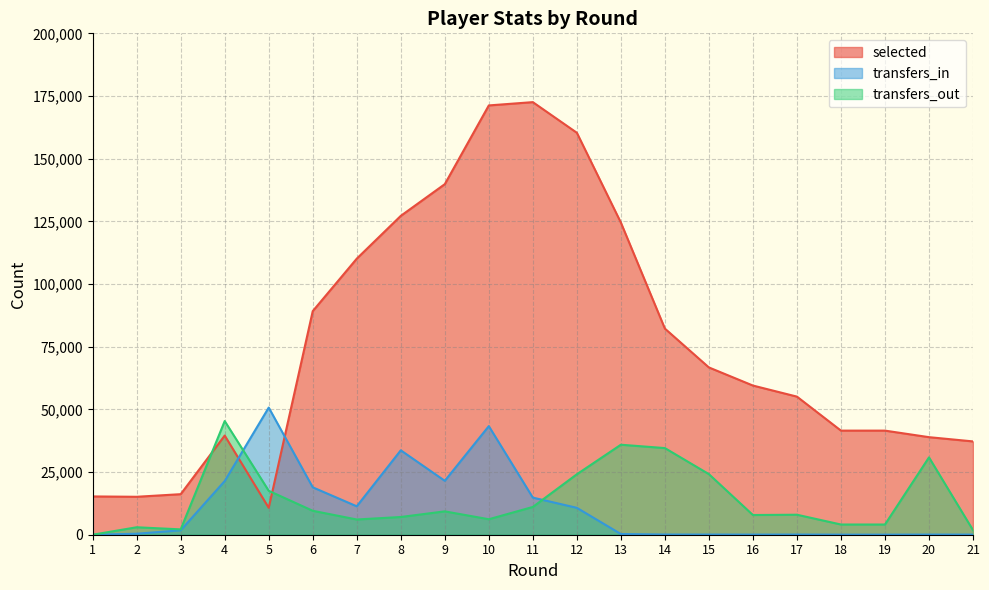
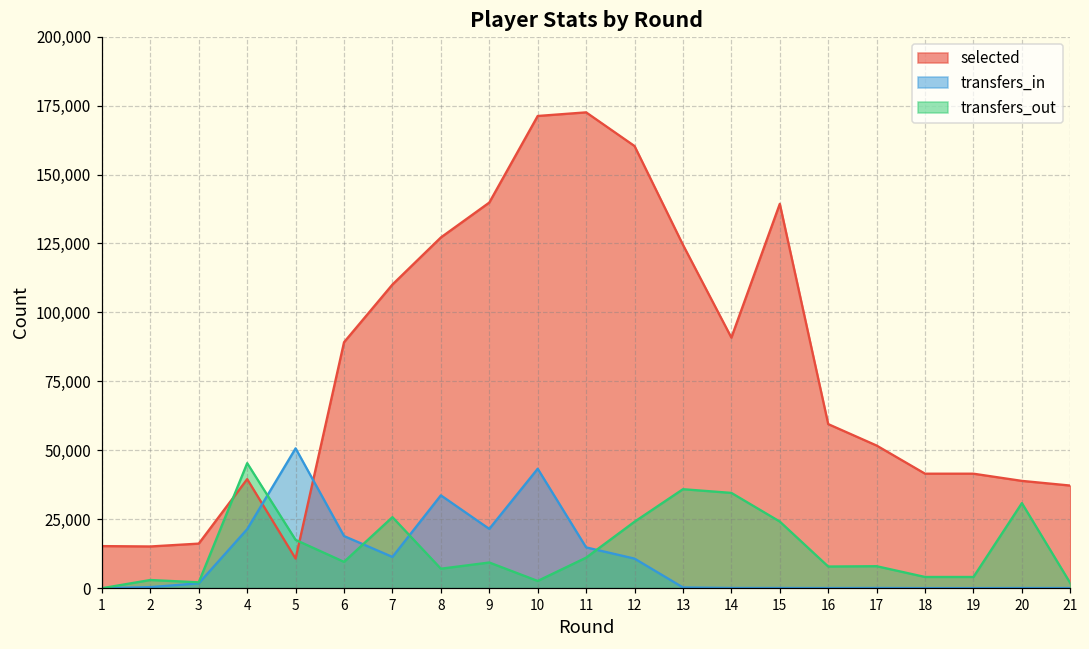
transfers_out, 7: 6,000 -> 26,000
transfers_out, 10: 6,000 -> 3,000
selected, 14: 82,000 -> 91,000
selected, 15: 67,000 -> 139,000
selected, 17: 55,000 -> 52,000
